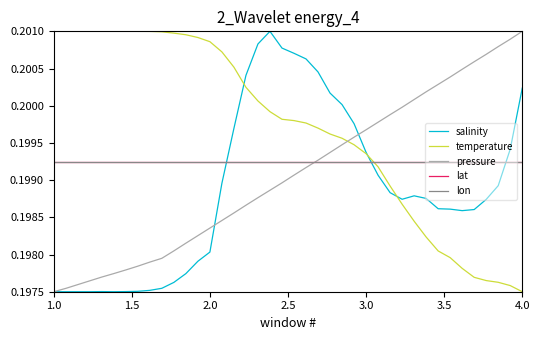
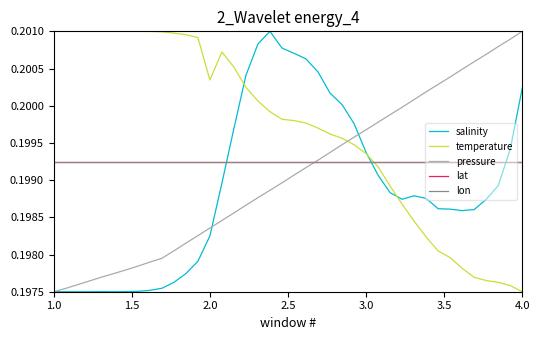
salinity, 2.0: 0.1980 -> 0.1983
temperature, 2.0: 0.2009 -> 0.2003
